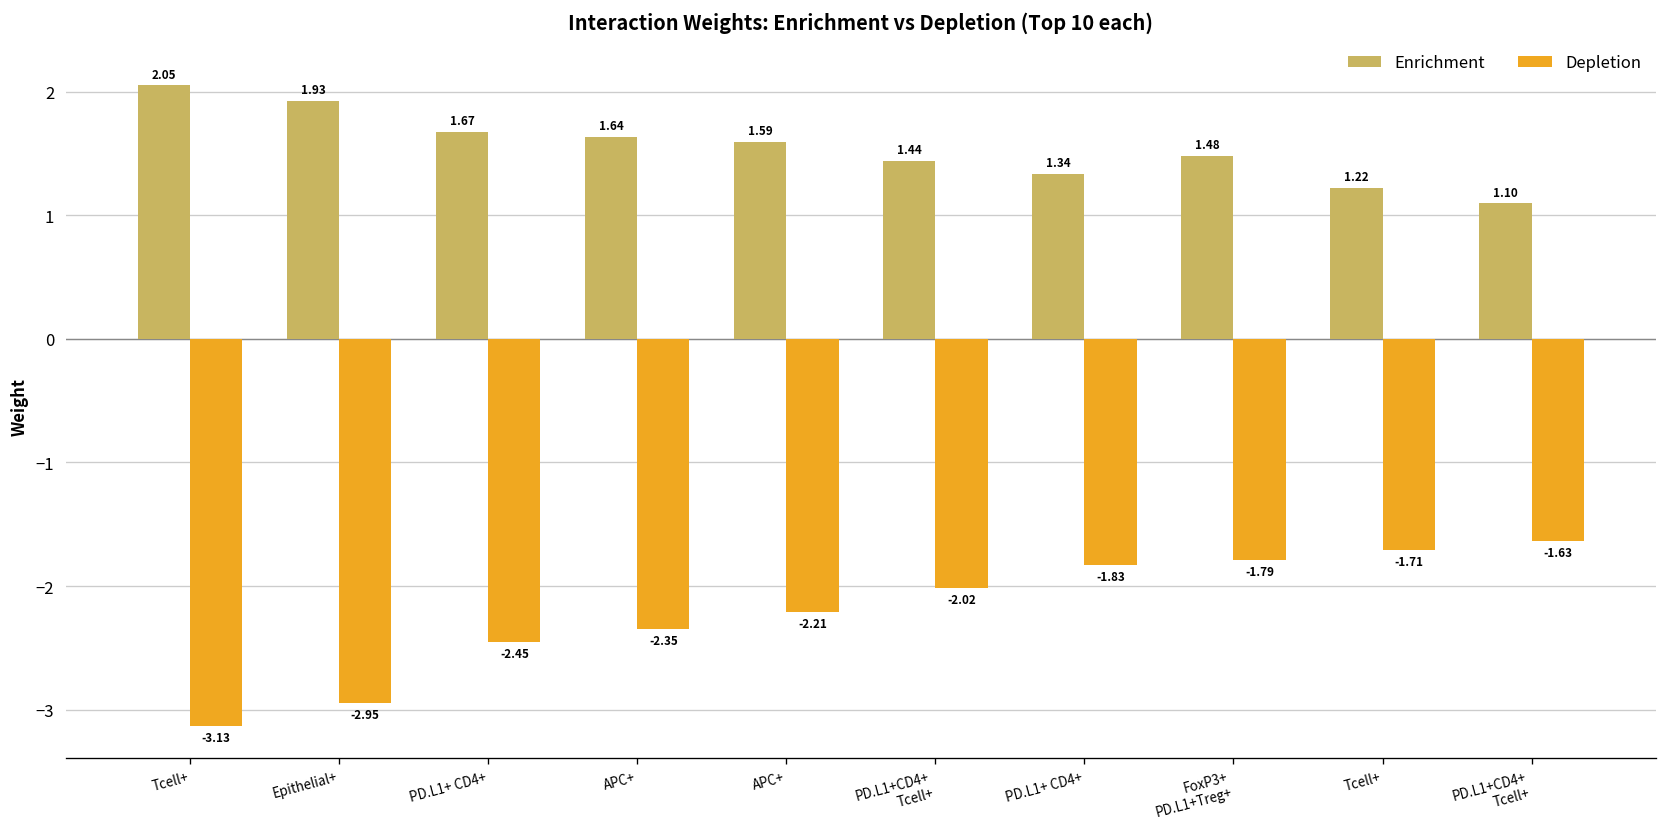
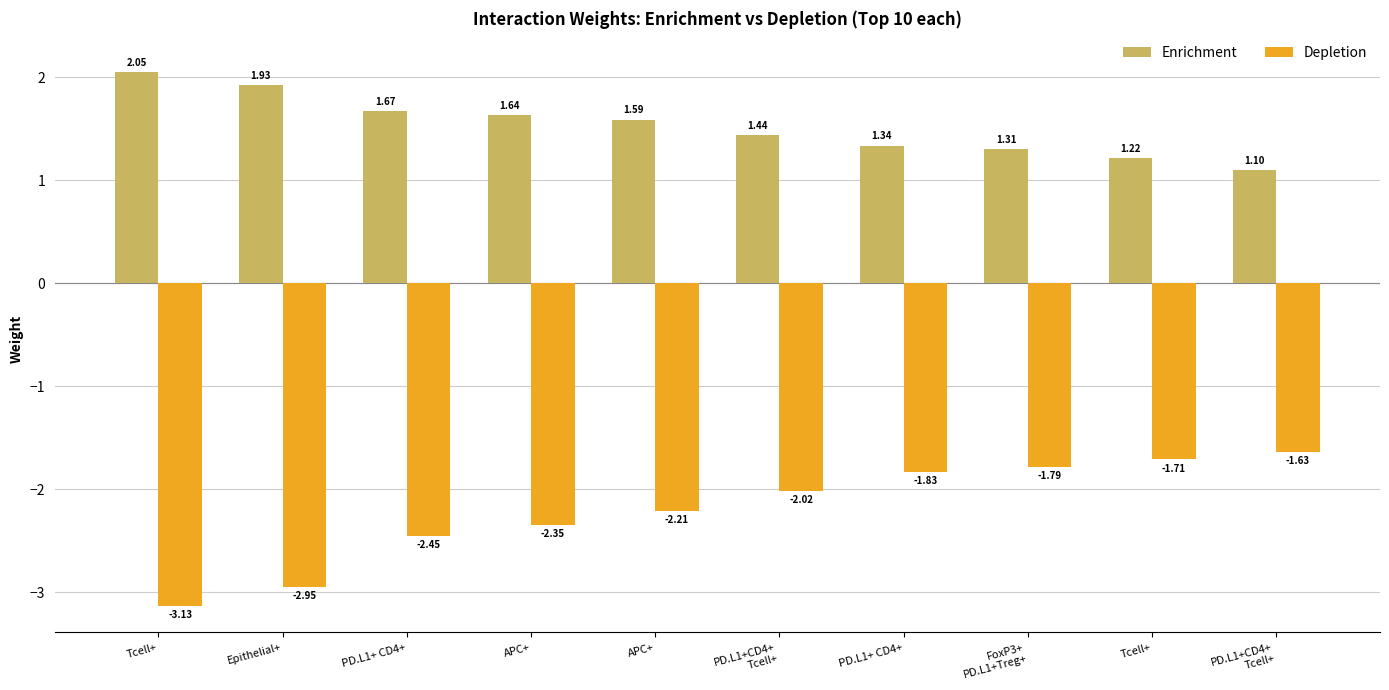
Enrichment, FoxP3+ PD.L1+Treg+: 1.48 -> 1.31
